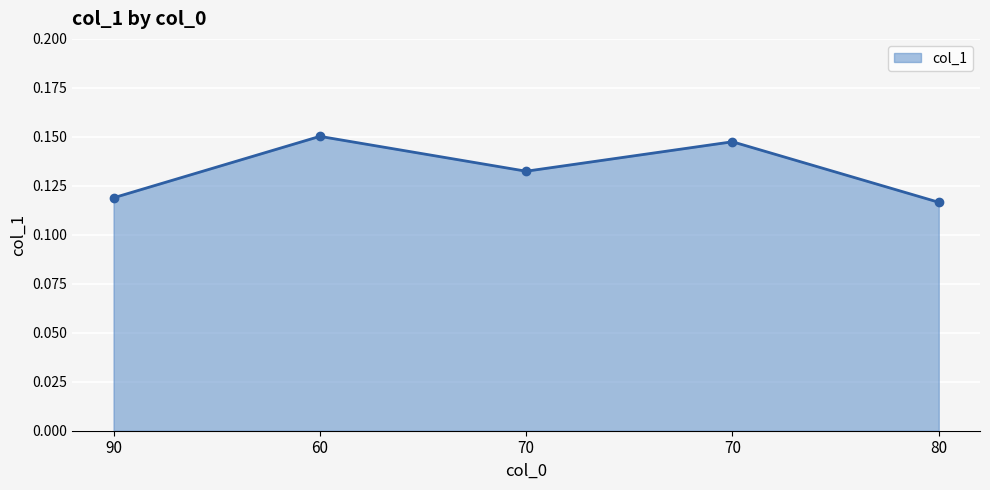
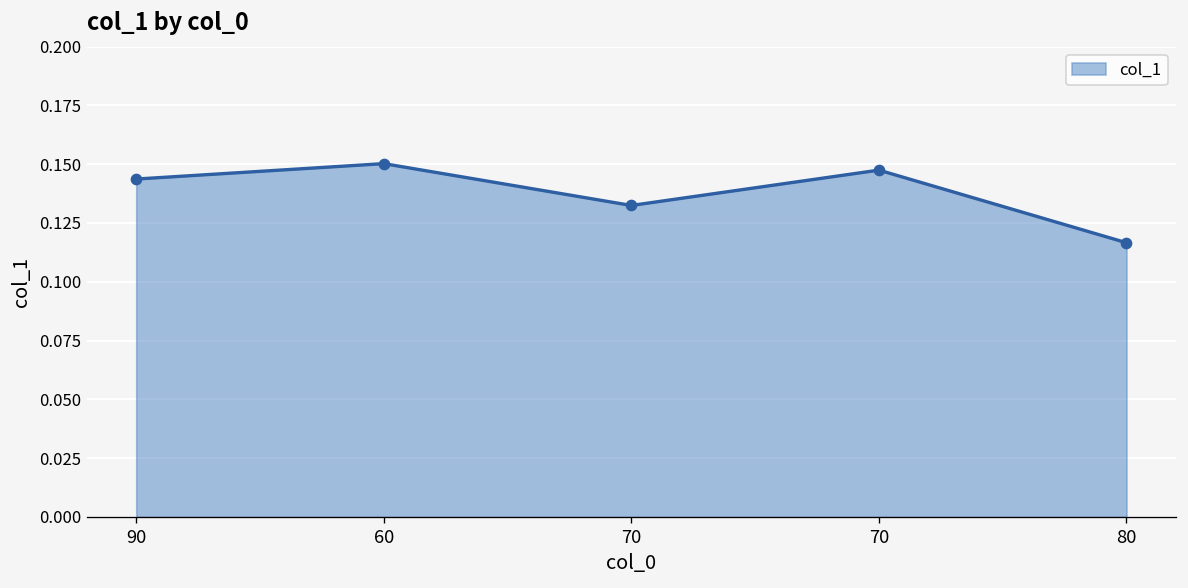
90: 0.119 -> 0.144
